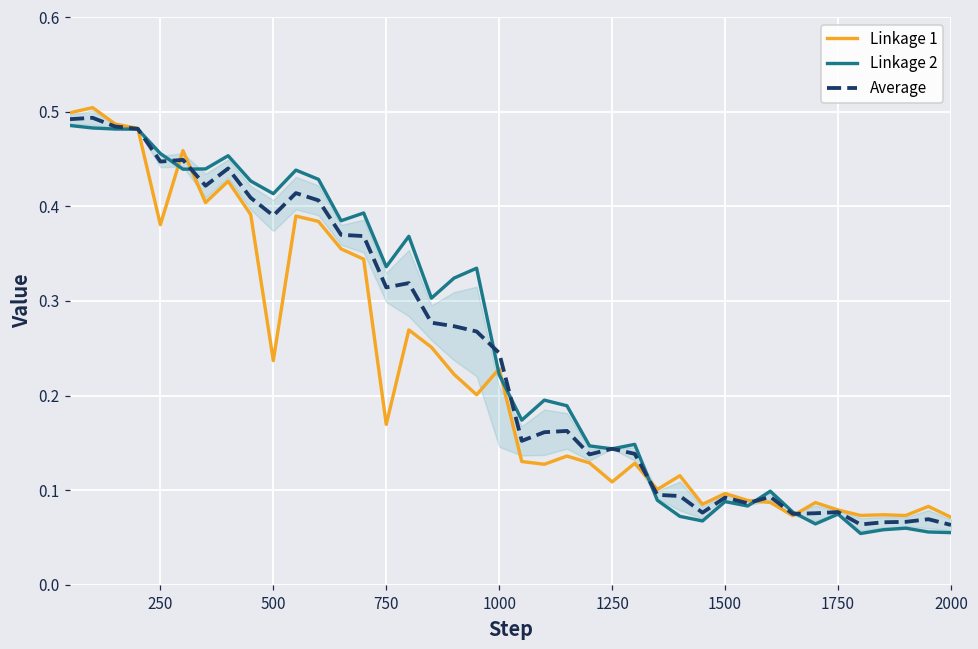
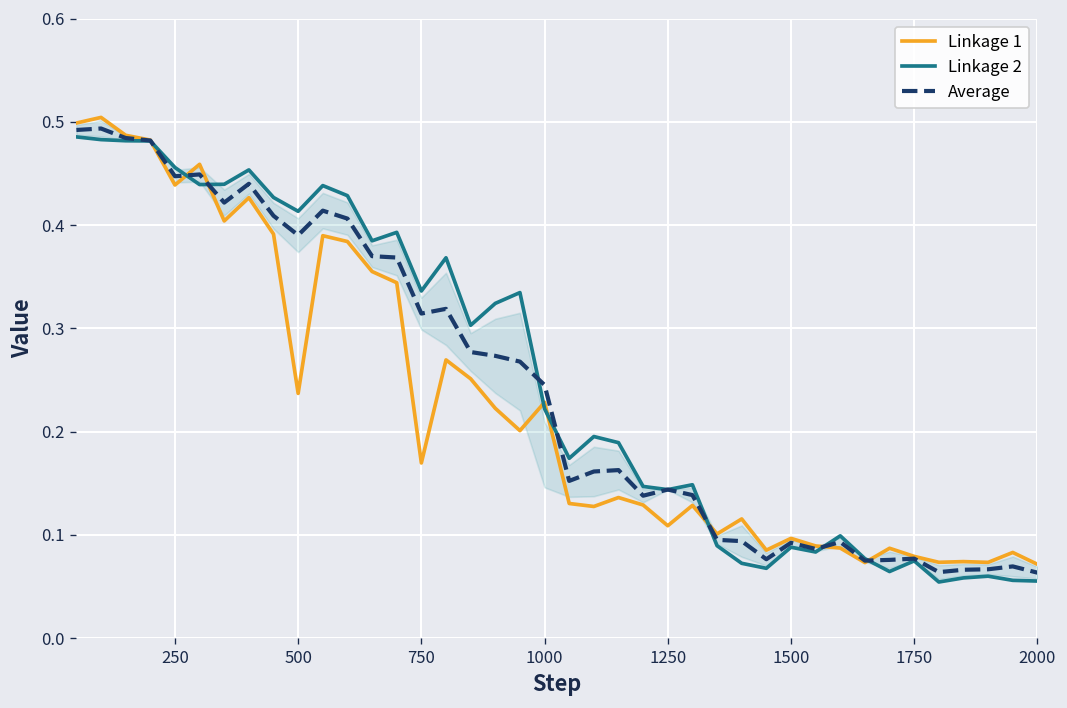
Linkage 1, 250: 0.38 -> 0.44
